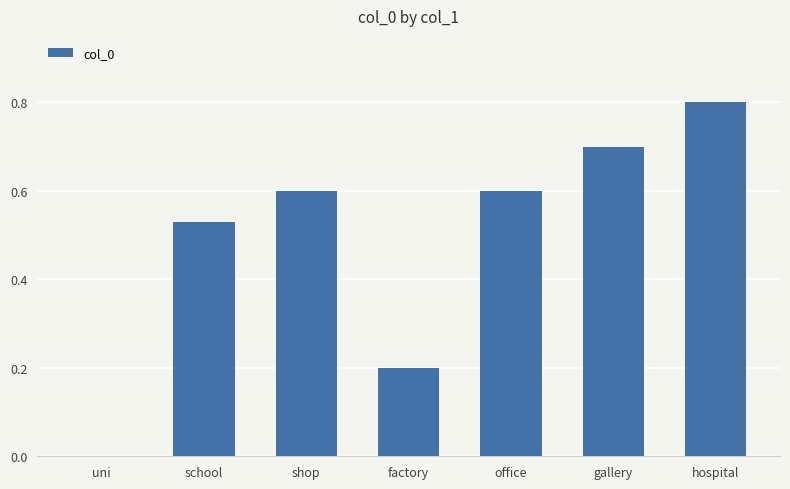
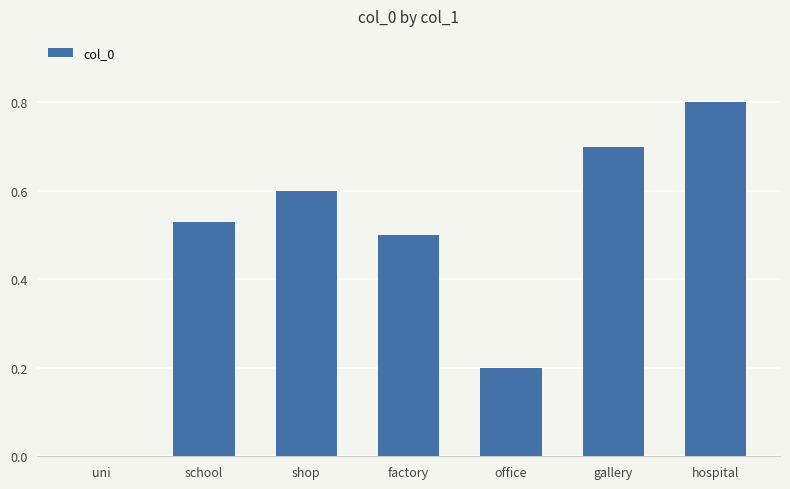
factory: 0.2 -> 0.5
office: 0.6 -> 0.2
